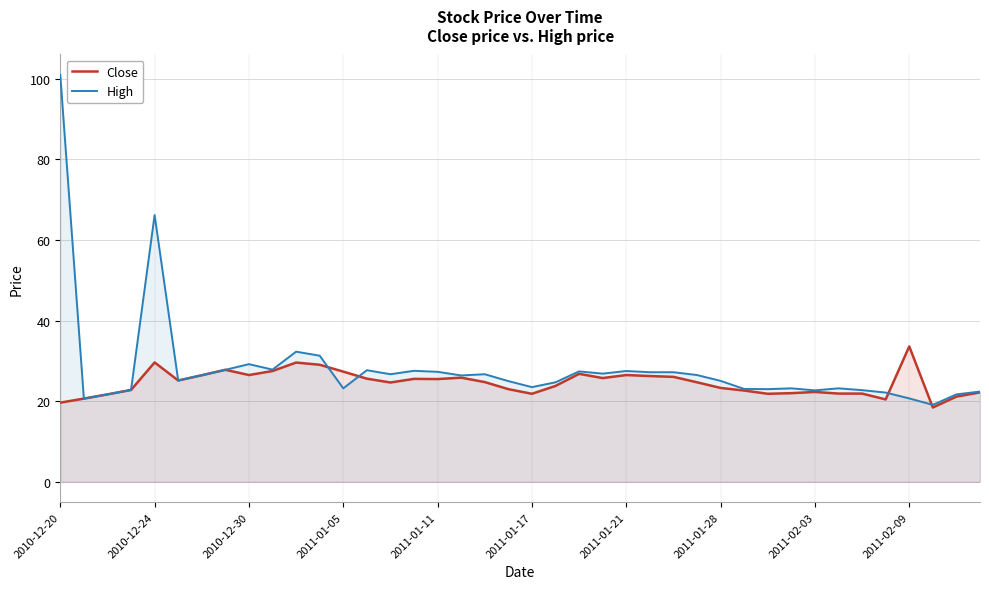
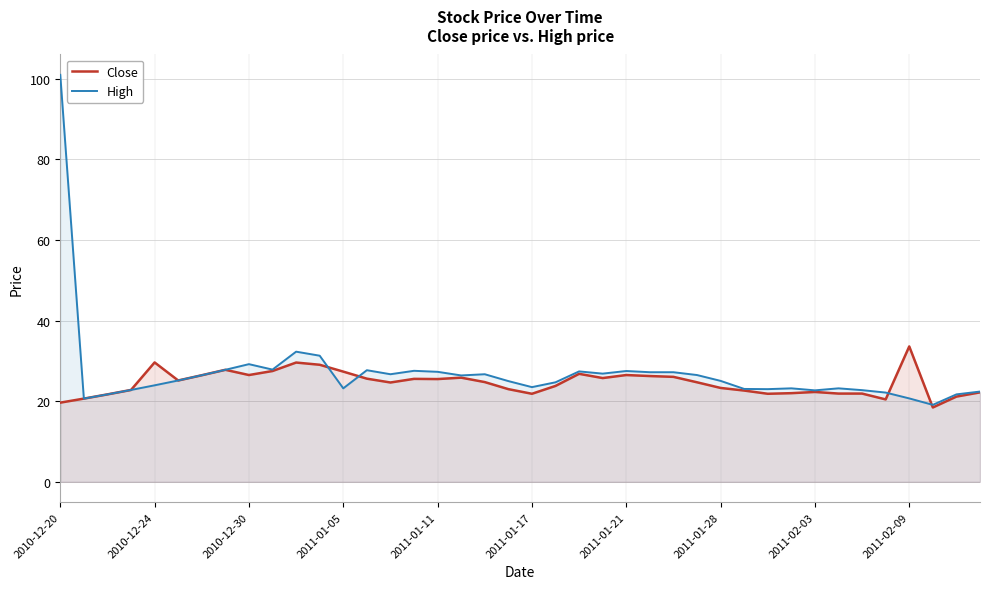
High, 2010-12-24: 66 -> 24
